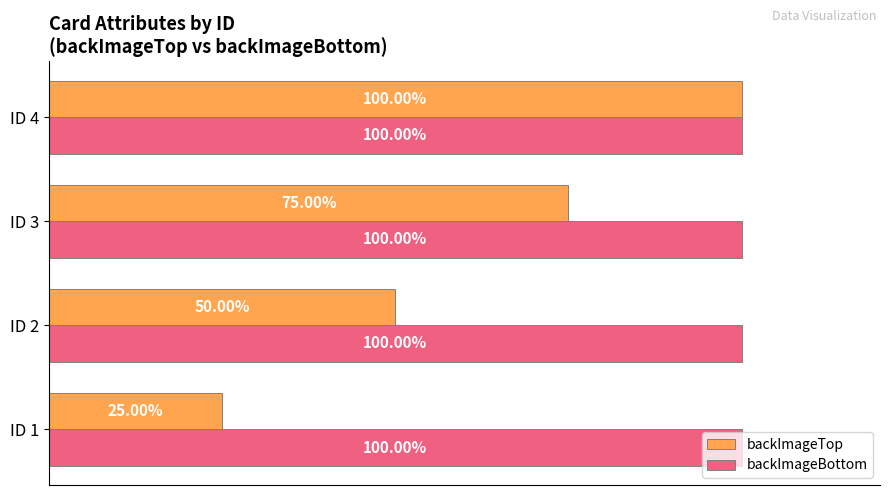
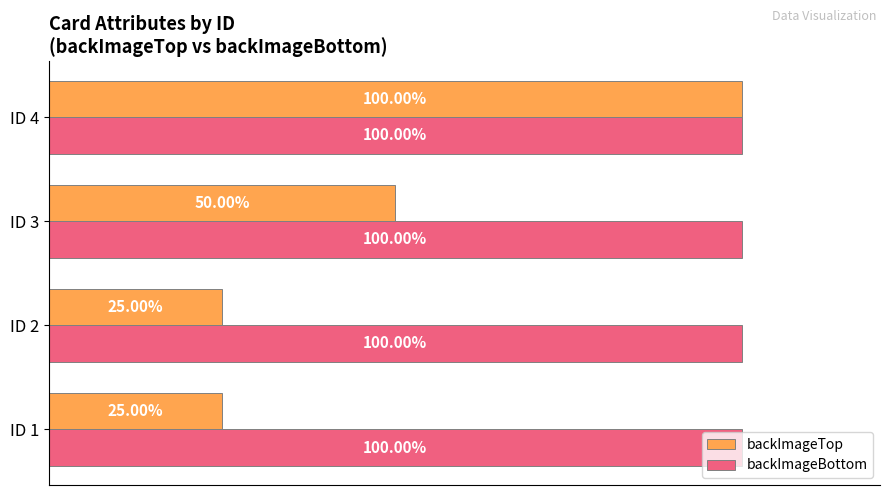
backImageTop, ID 3: 75.00% -> 50.00%
backImageTop, ID 2: 50.00% -> 25.00%
